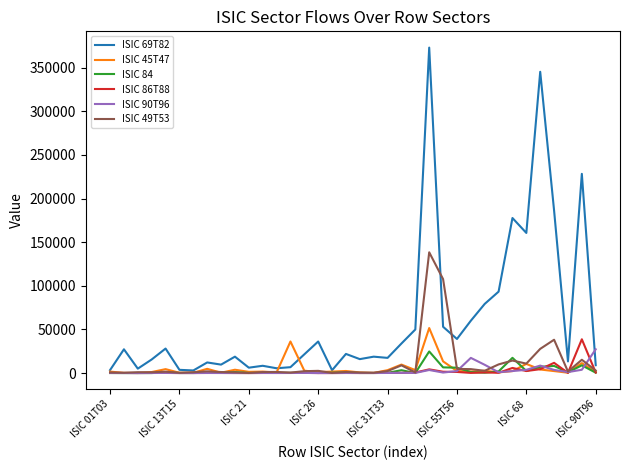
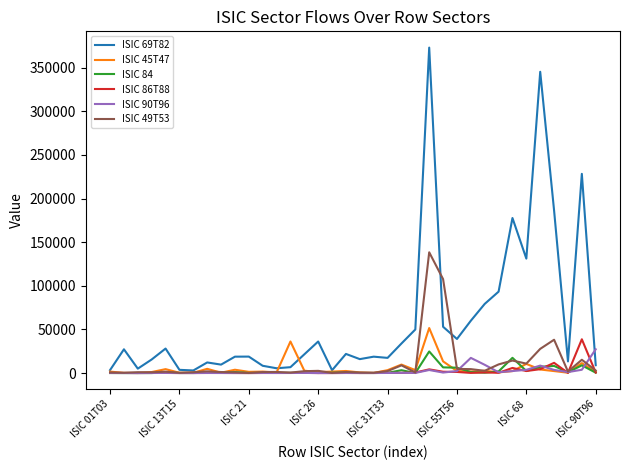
ISIC 69T82, ISIC 21: 10000 -> 20000
ISIC 69T82, ISIC 68: 160000 -> 130000
